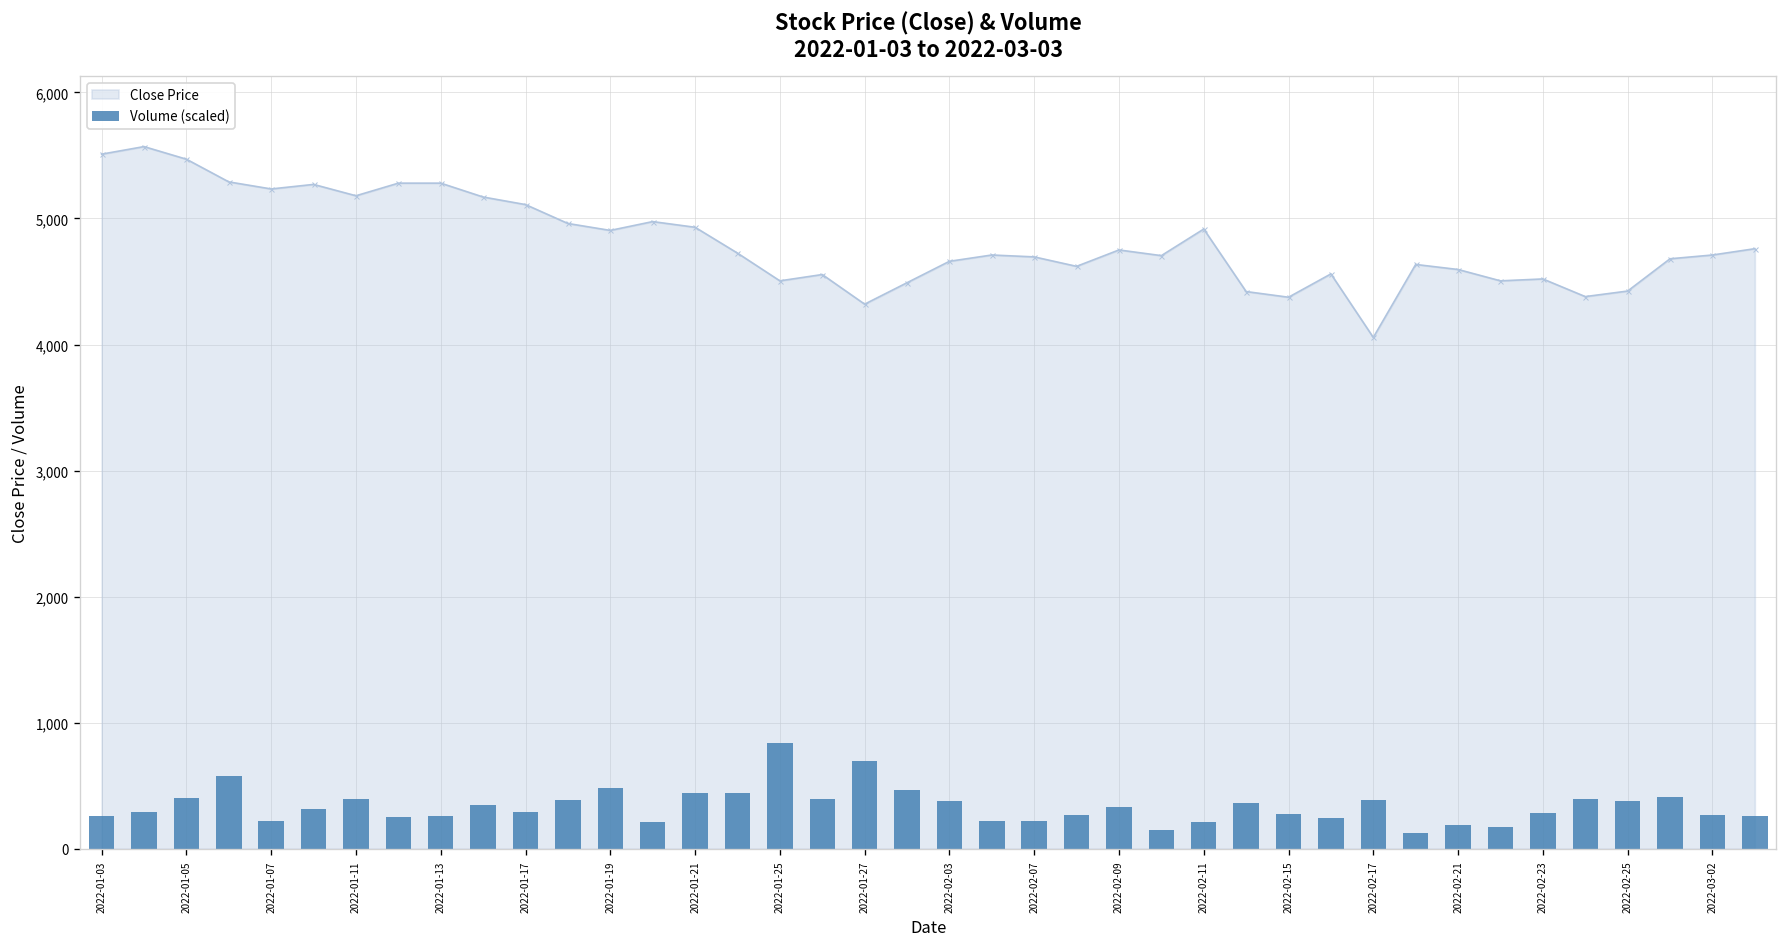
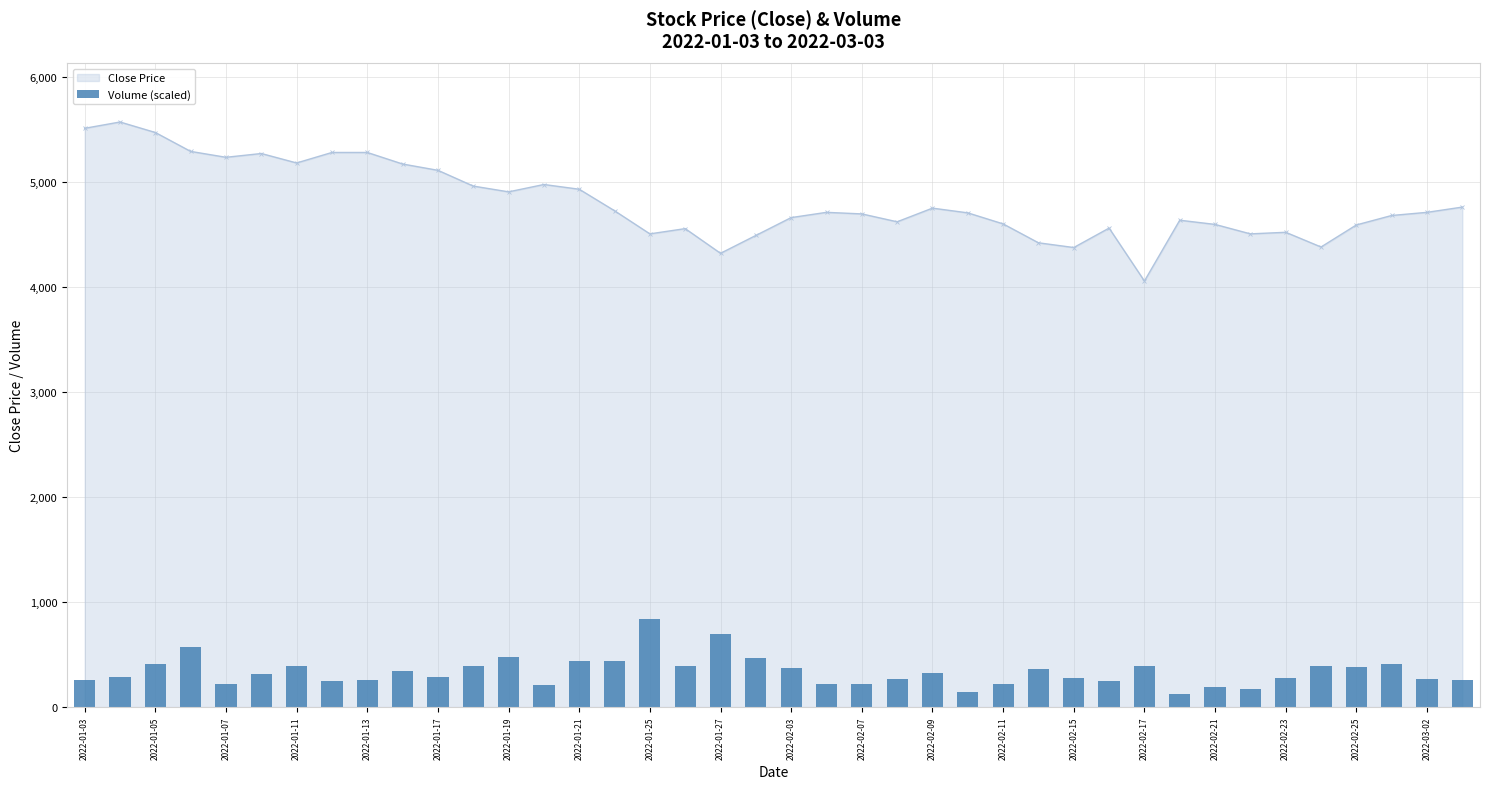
Close Price, 2022-02-11: 4,920 -> 4,600
Close Price, 2022-02-25: 4,420 -> 4,590
